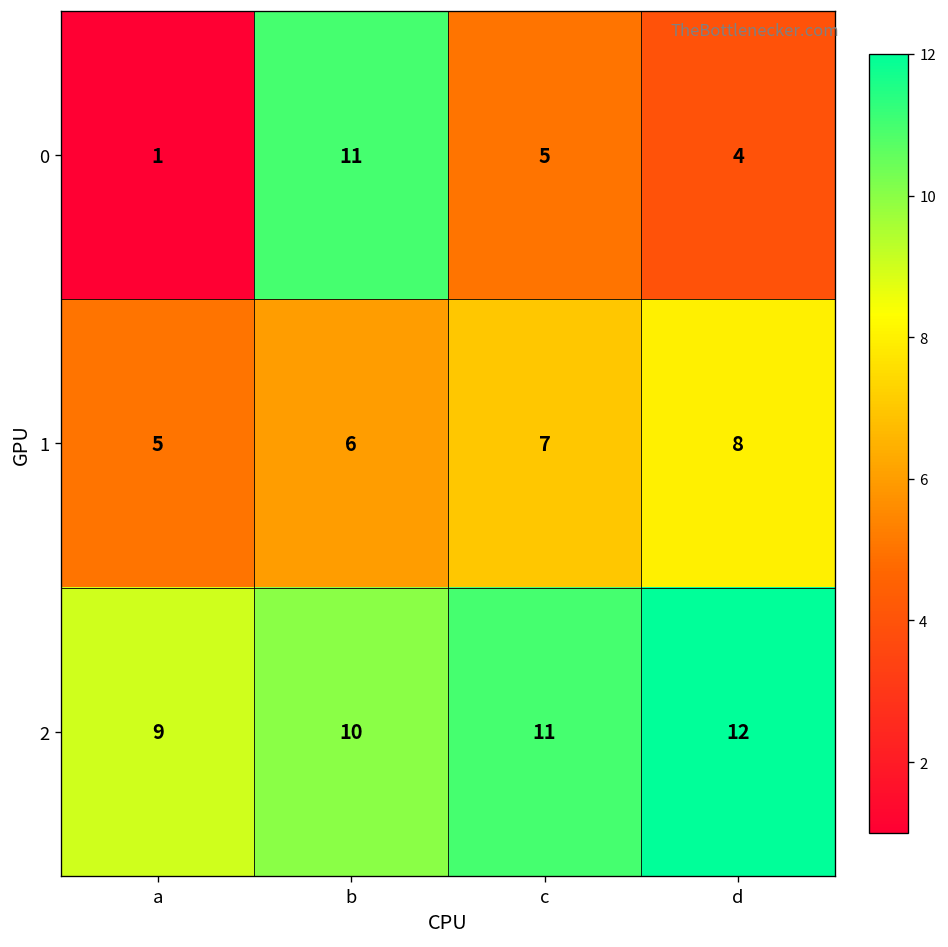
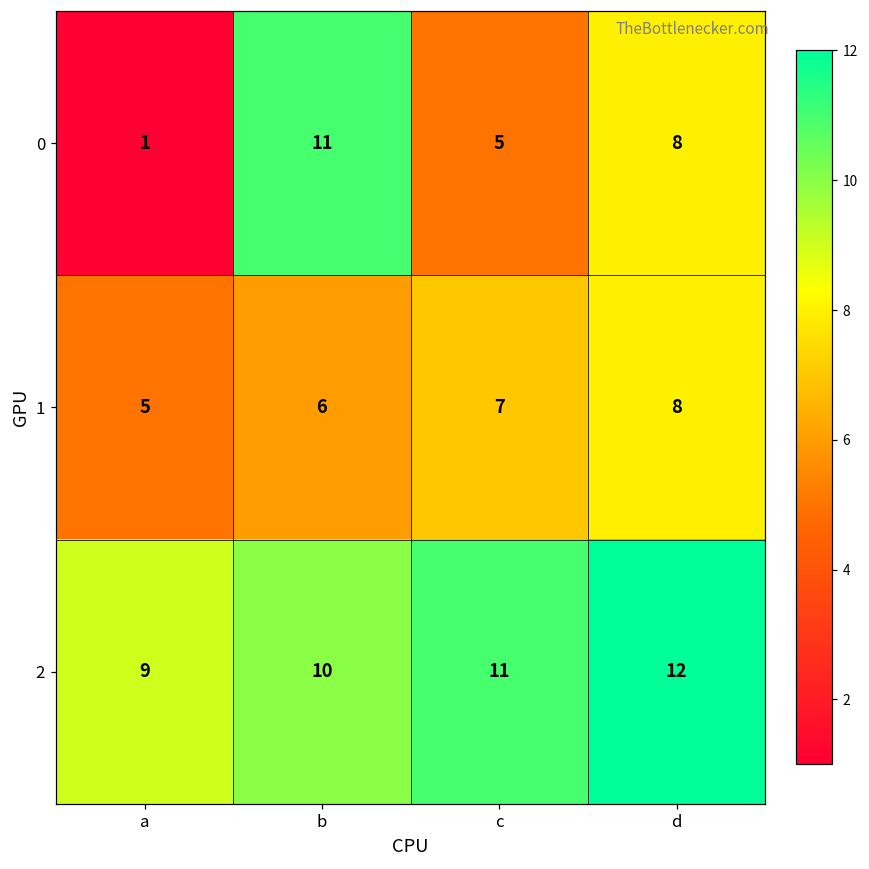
0, d: 4 -> 8
